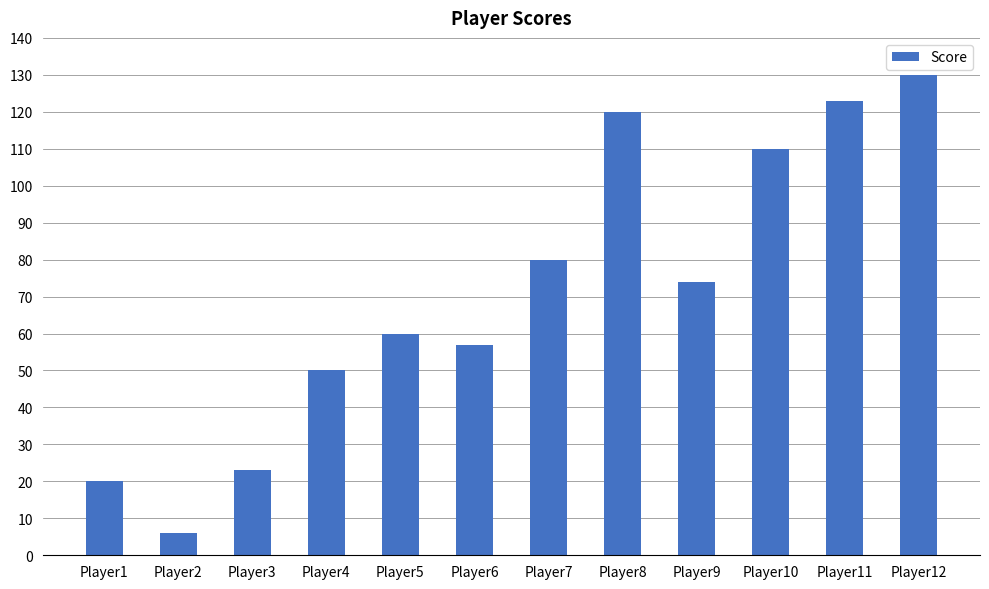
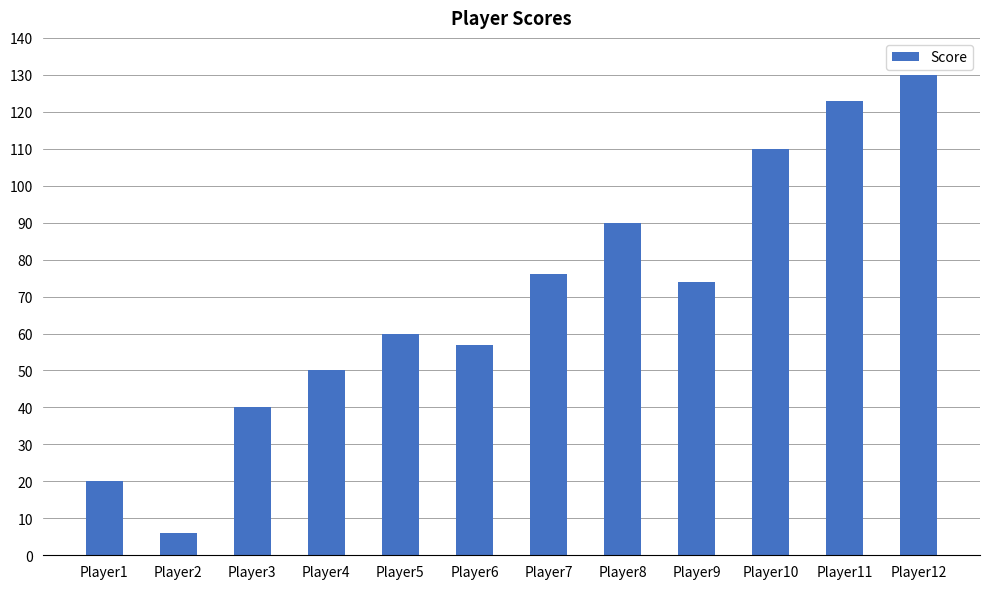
Player3: 23 -> 40
Player7: 80 -> 76
Player8: 120 -> 90
